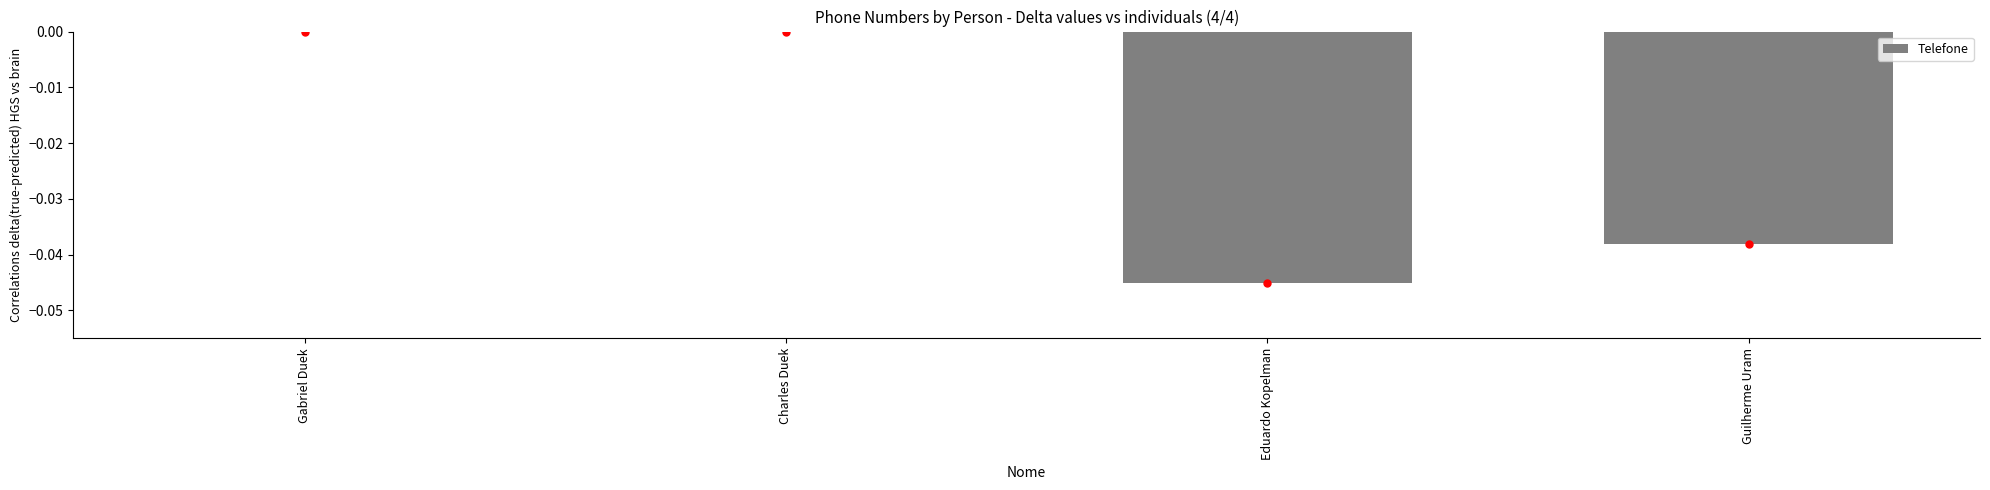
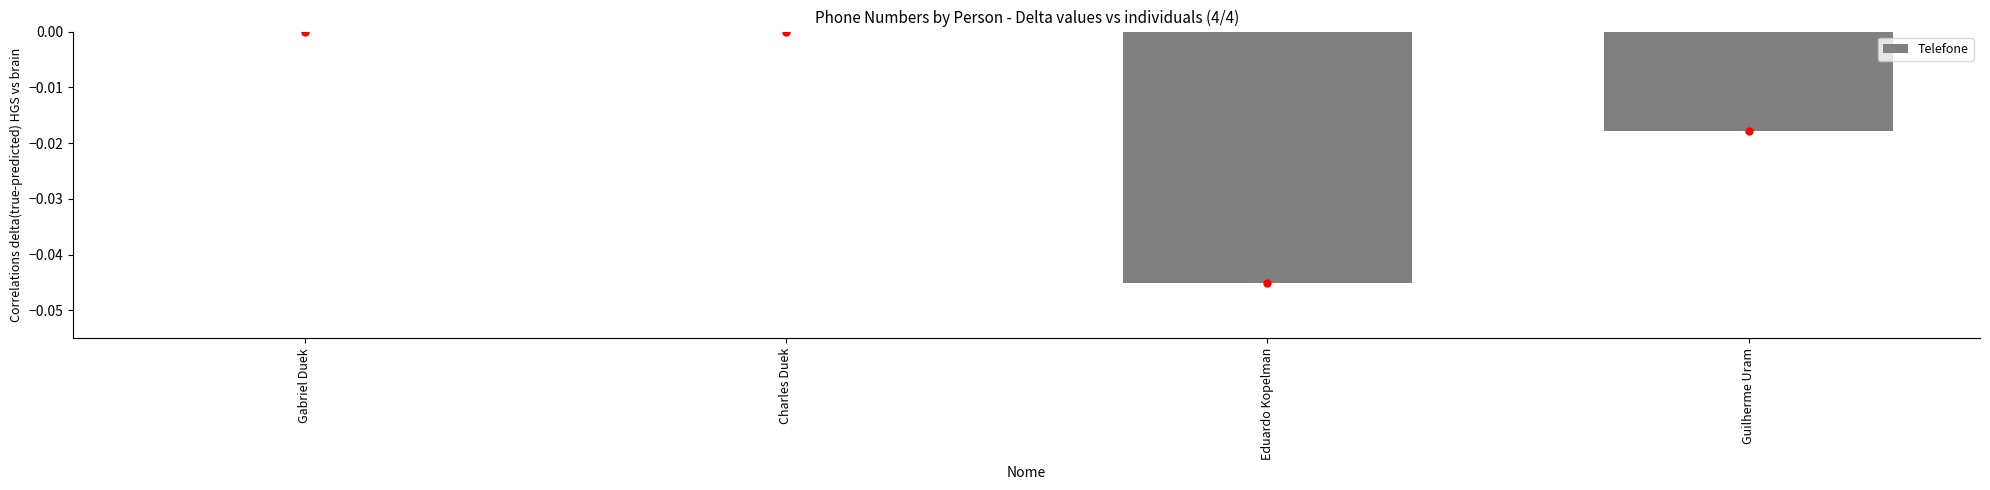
Telefone, Guilherme Uram: -0.038 -> -0.018
